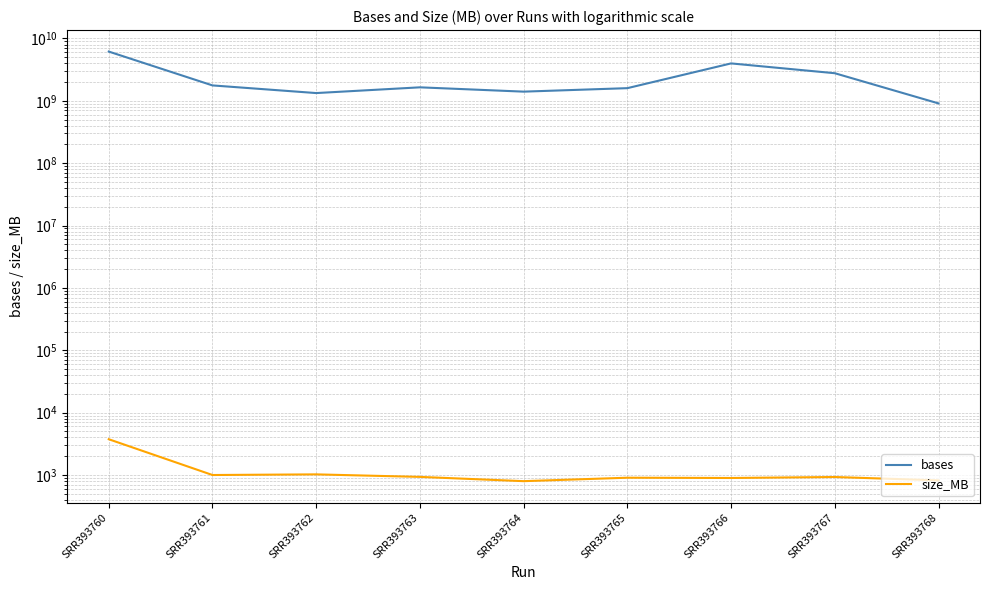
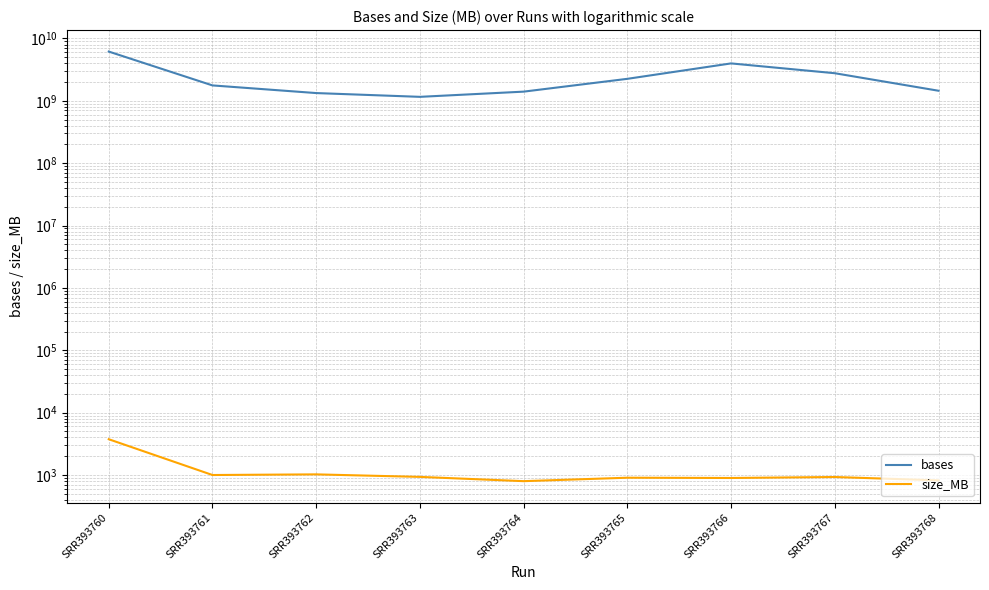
bases, SRR393763: 1600000000 -> 1200000000
bases, SRR393765: 1600000000 -> 2300000000
bases, SRR393768: 900000000 -> 1500000000
